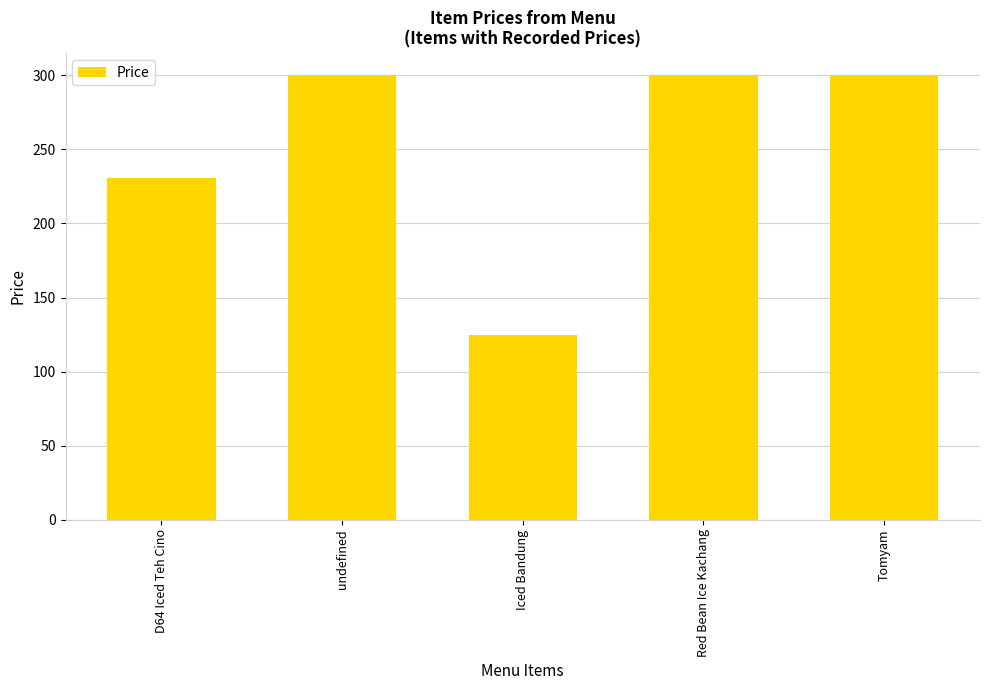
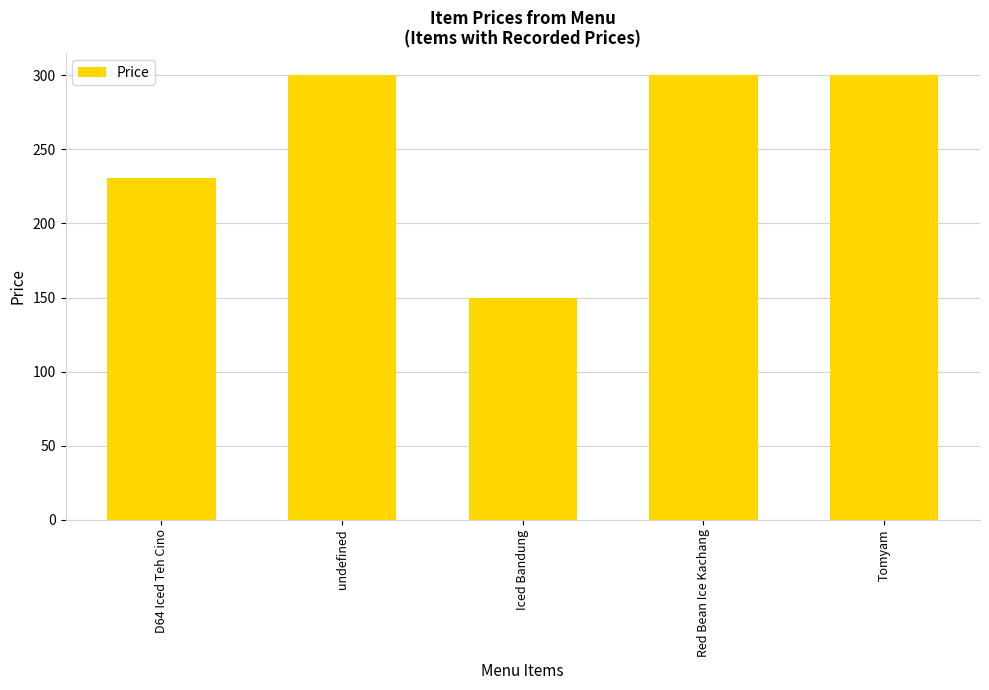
Iced Bandung: 125 -> 150
